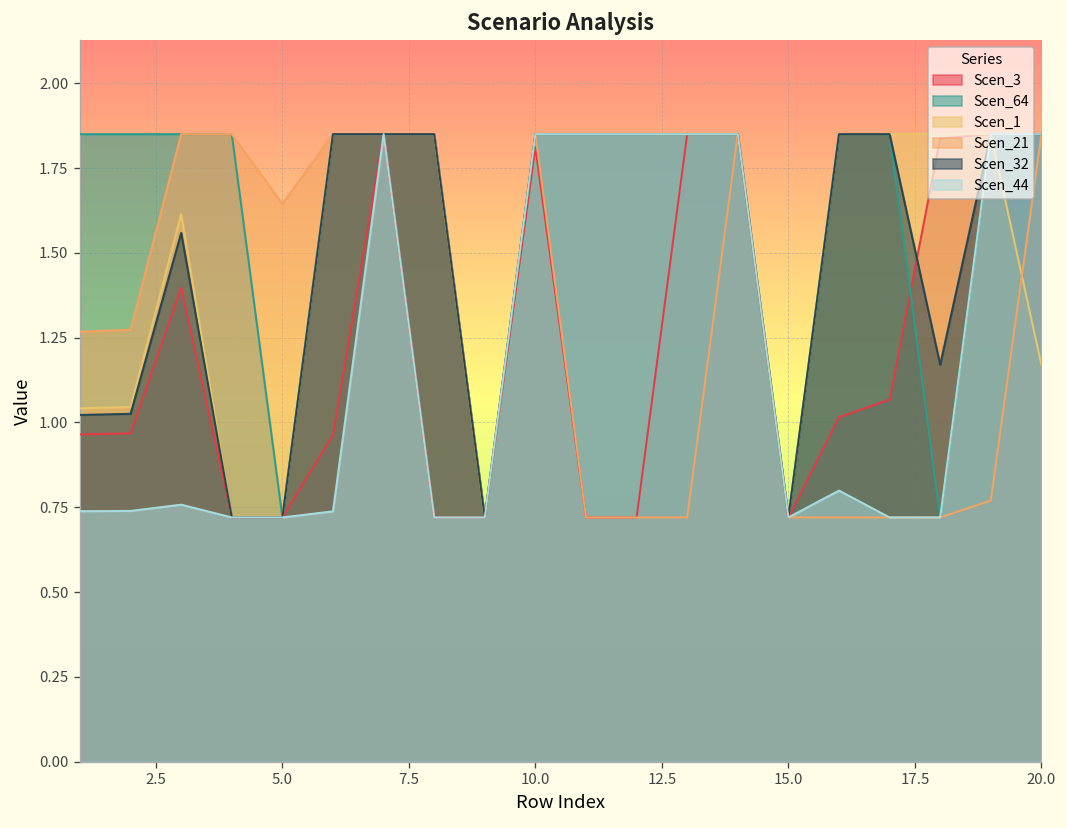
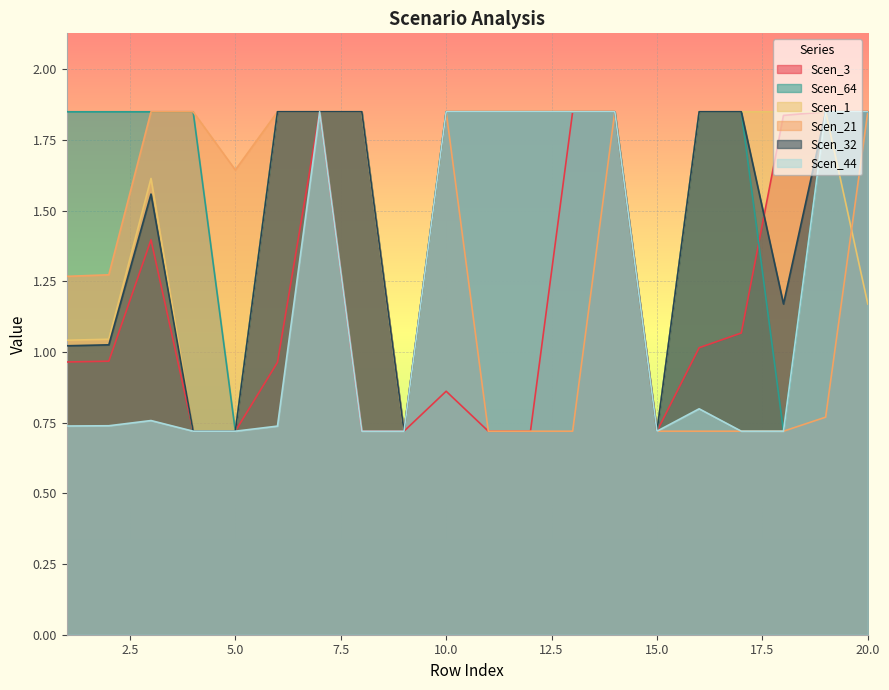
Scen_3, 10.0: 1.81 -> 0.86
